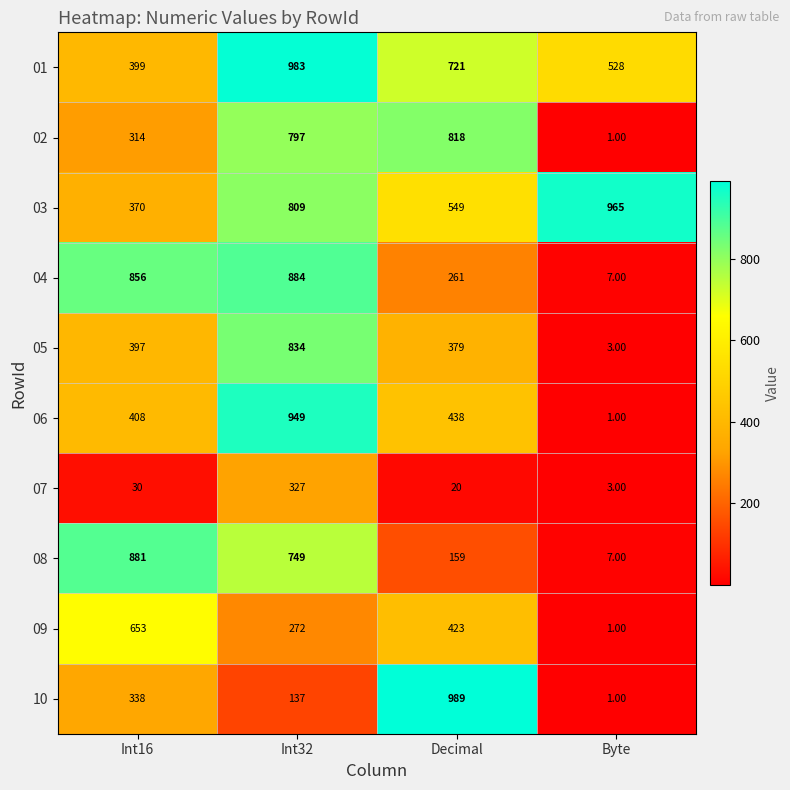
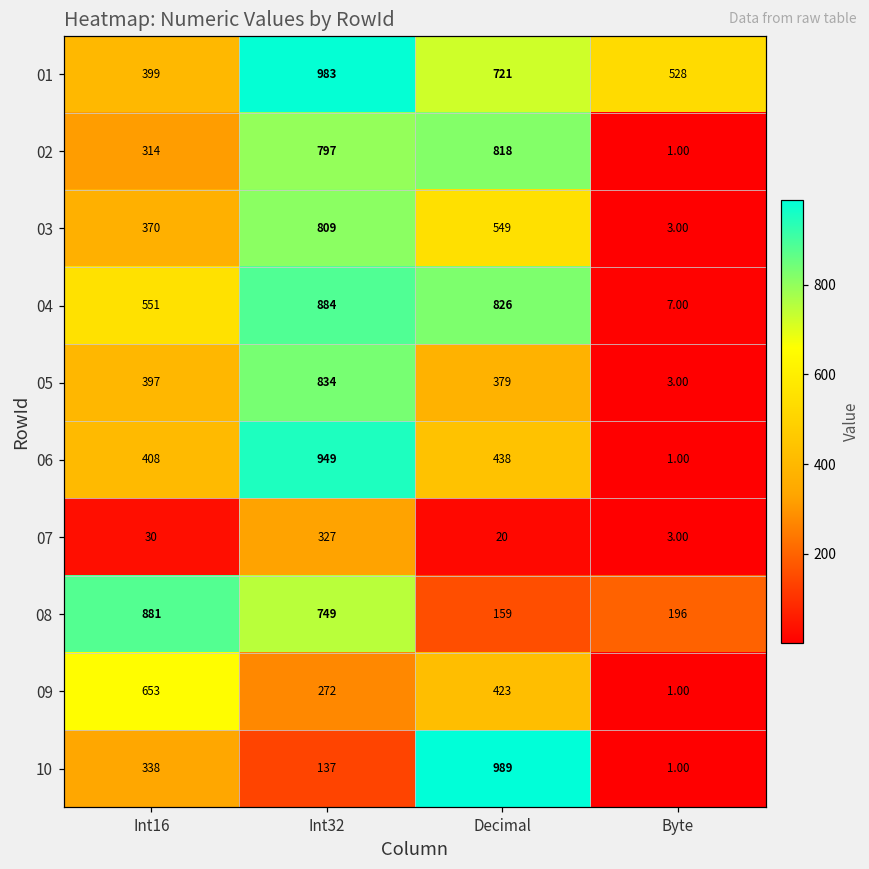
03, Byte: 965 -> 3.00
04, Int16: 856 -> 551
04, Decimal: 261 -> 826
08, Byte: 7.00 -> 196
